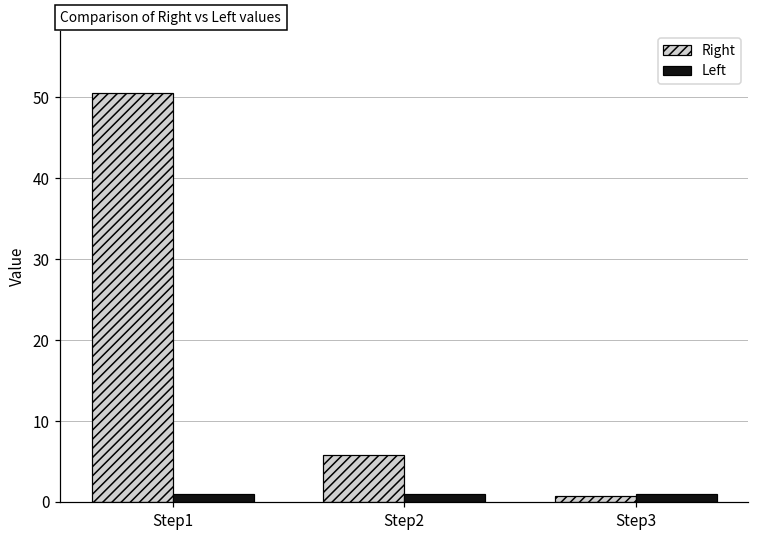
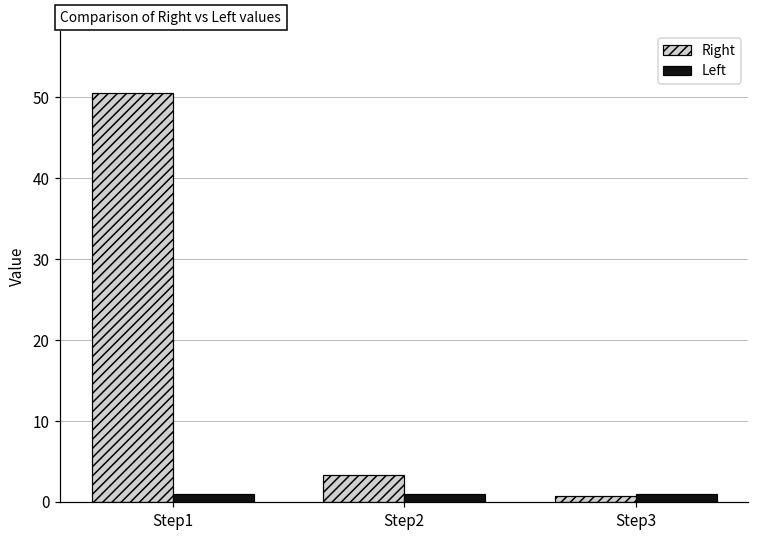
Right, Step2: 6 -> 3
